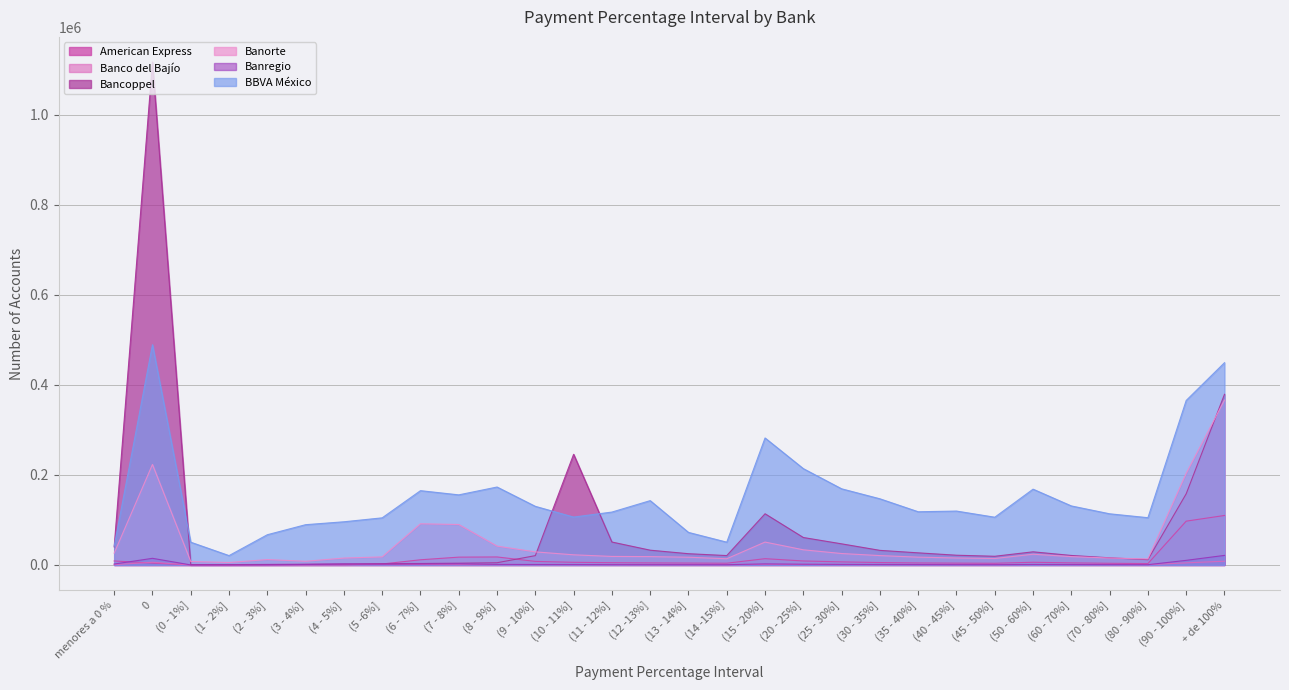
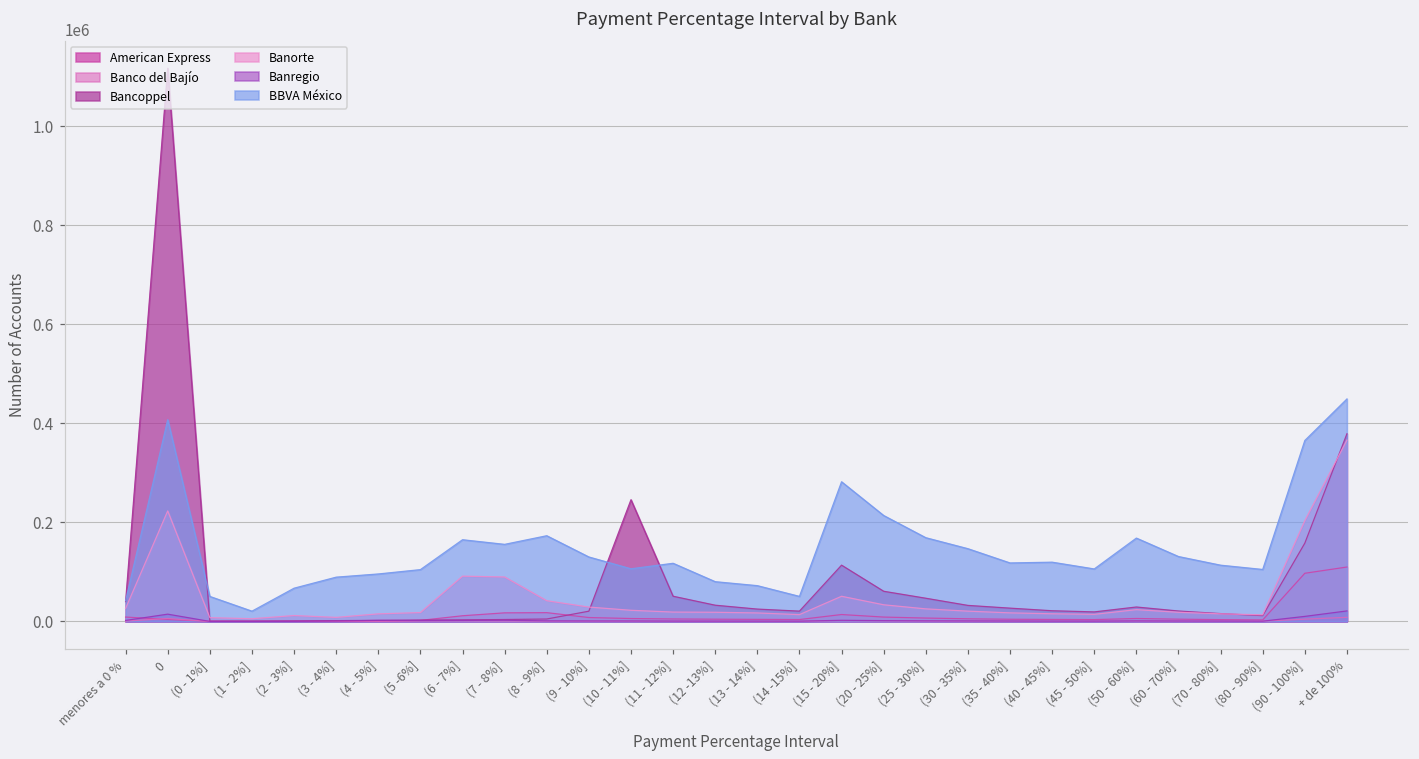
BBVA México, 0: 490000 -> 410000
BBVA México, (12 -13%]: 140000 -> 80000
